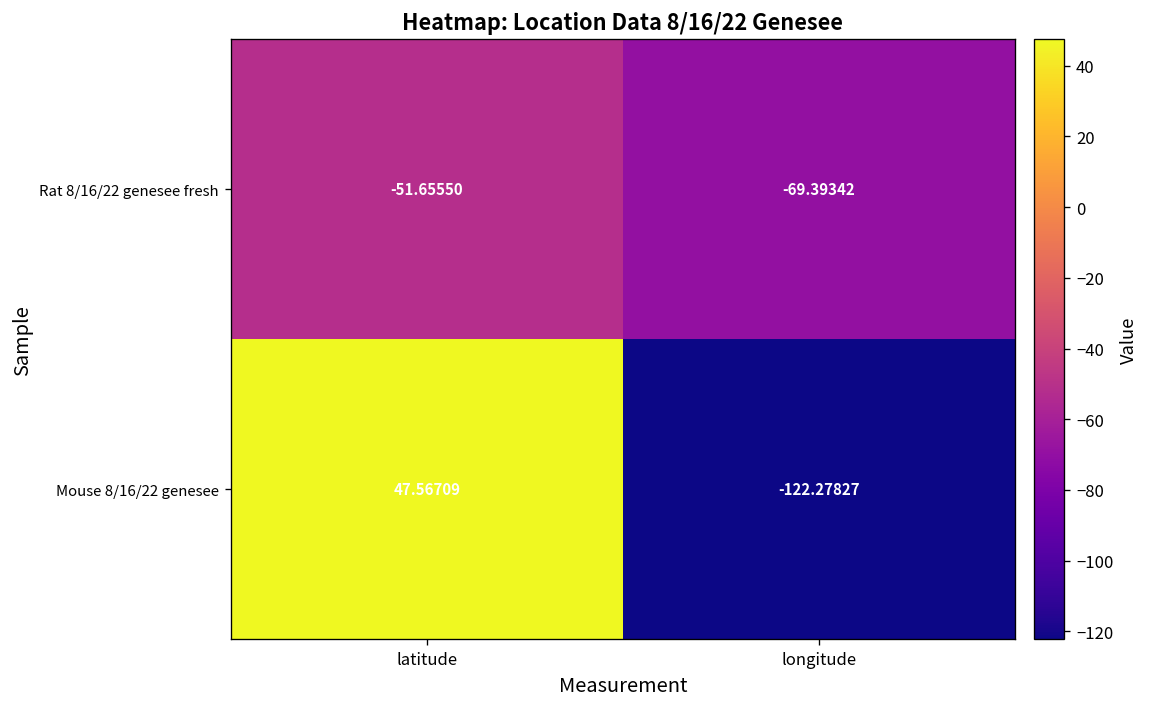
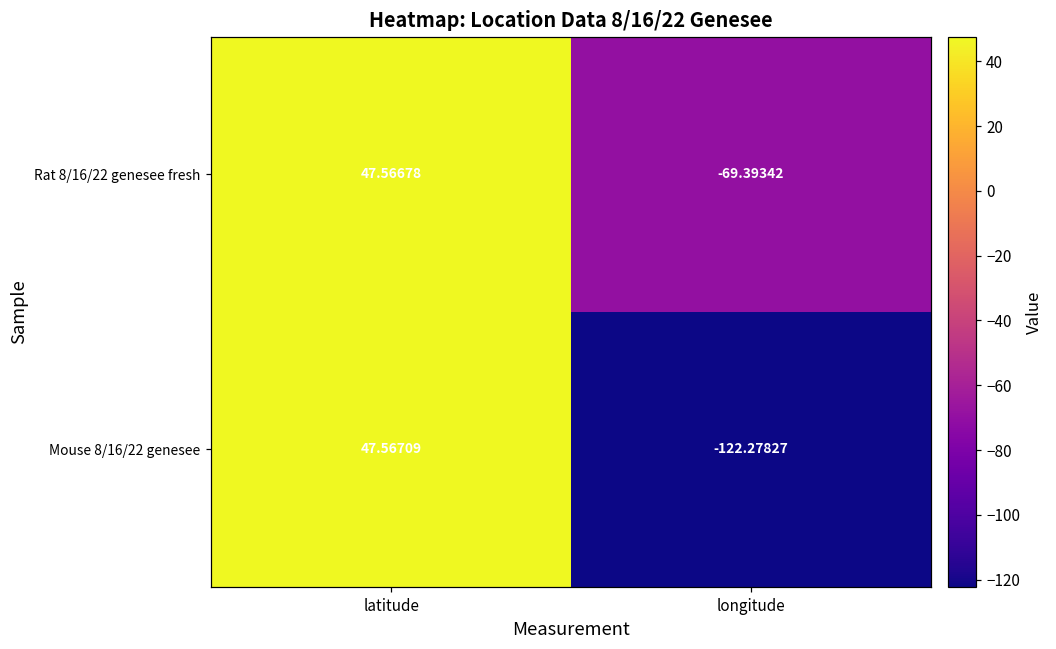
Rat 8/16/22 genesee fresh, latitude: -51.65550 -> 47.56678
